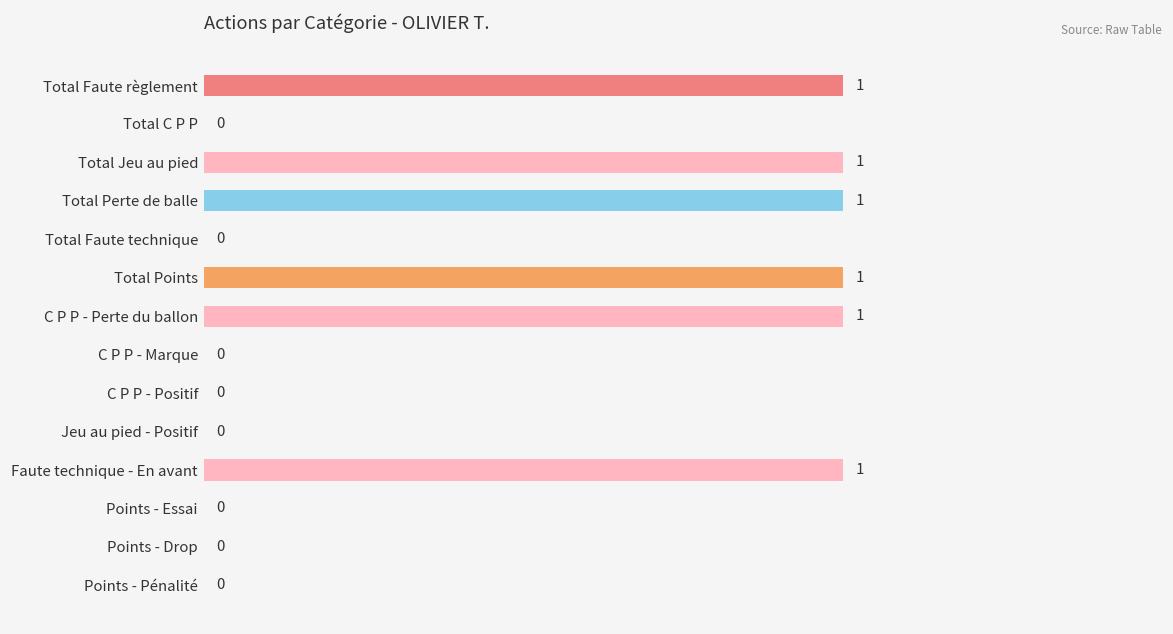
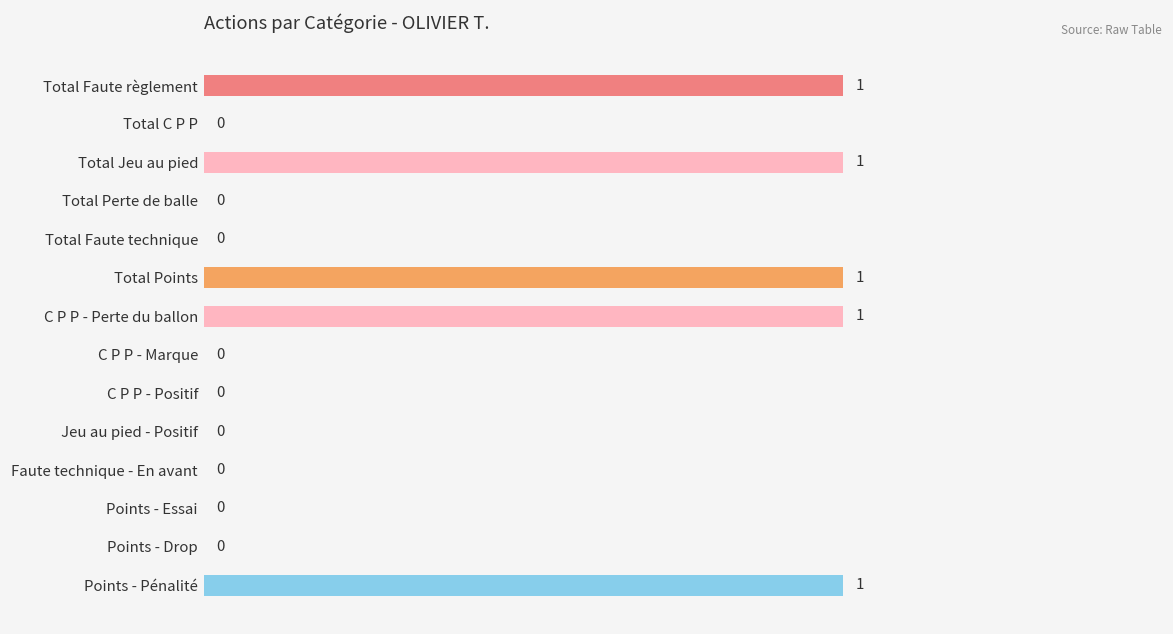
Total Perte de balle: 1 -> 0
Faute technique - En avant: 1 -> 0
Points - Pénalité: 0 -> 1
